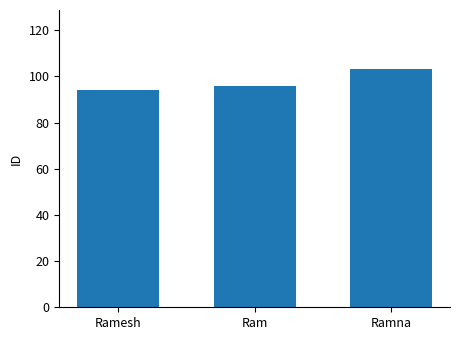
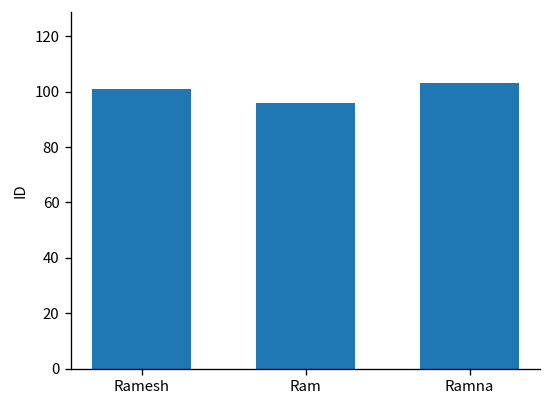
Ramesh: 94 -> 101
